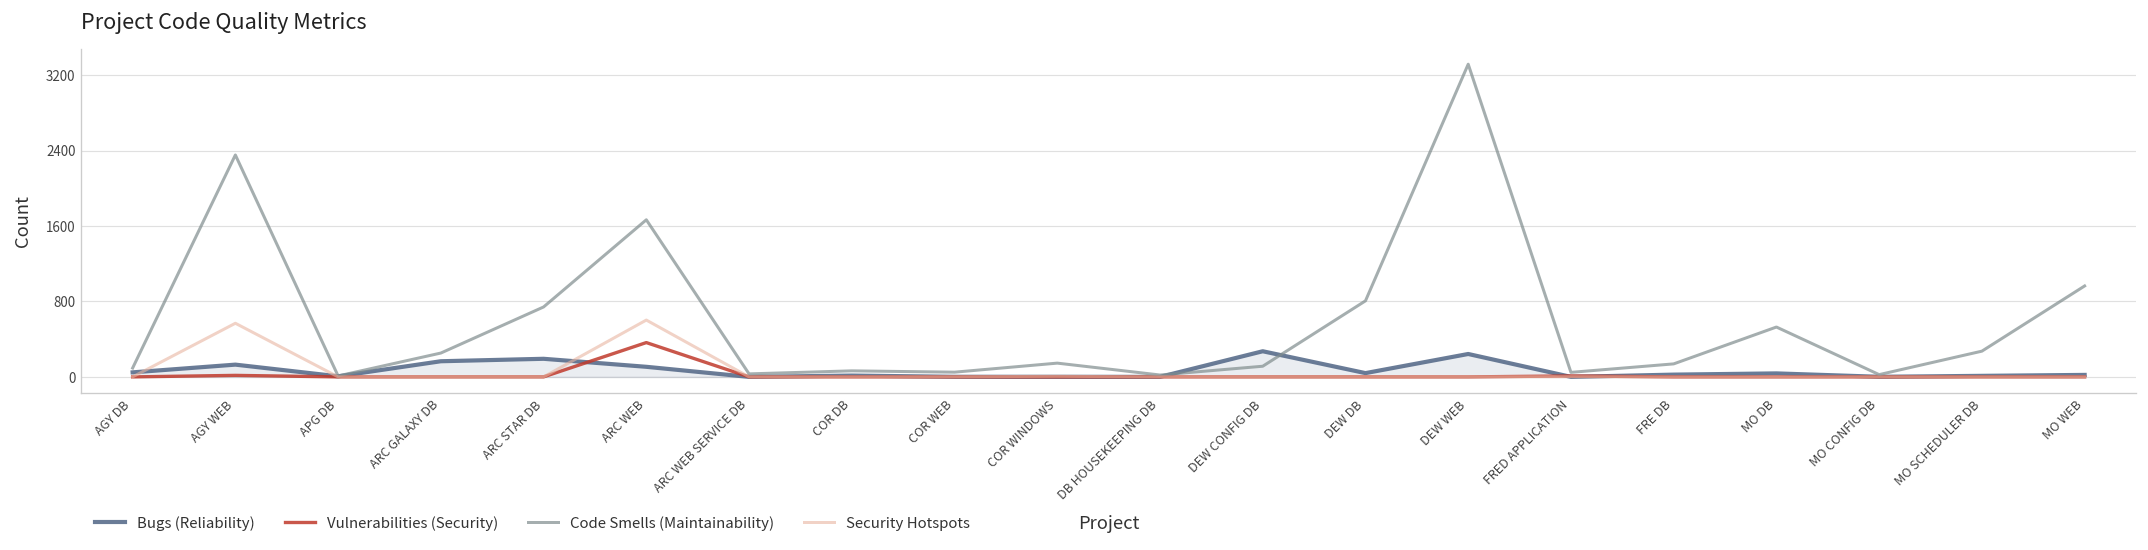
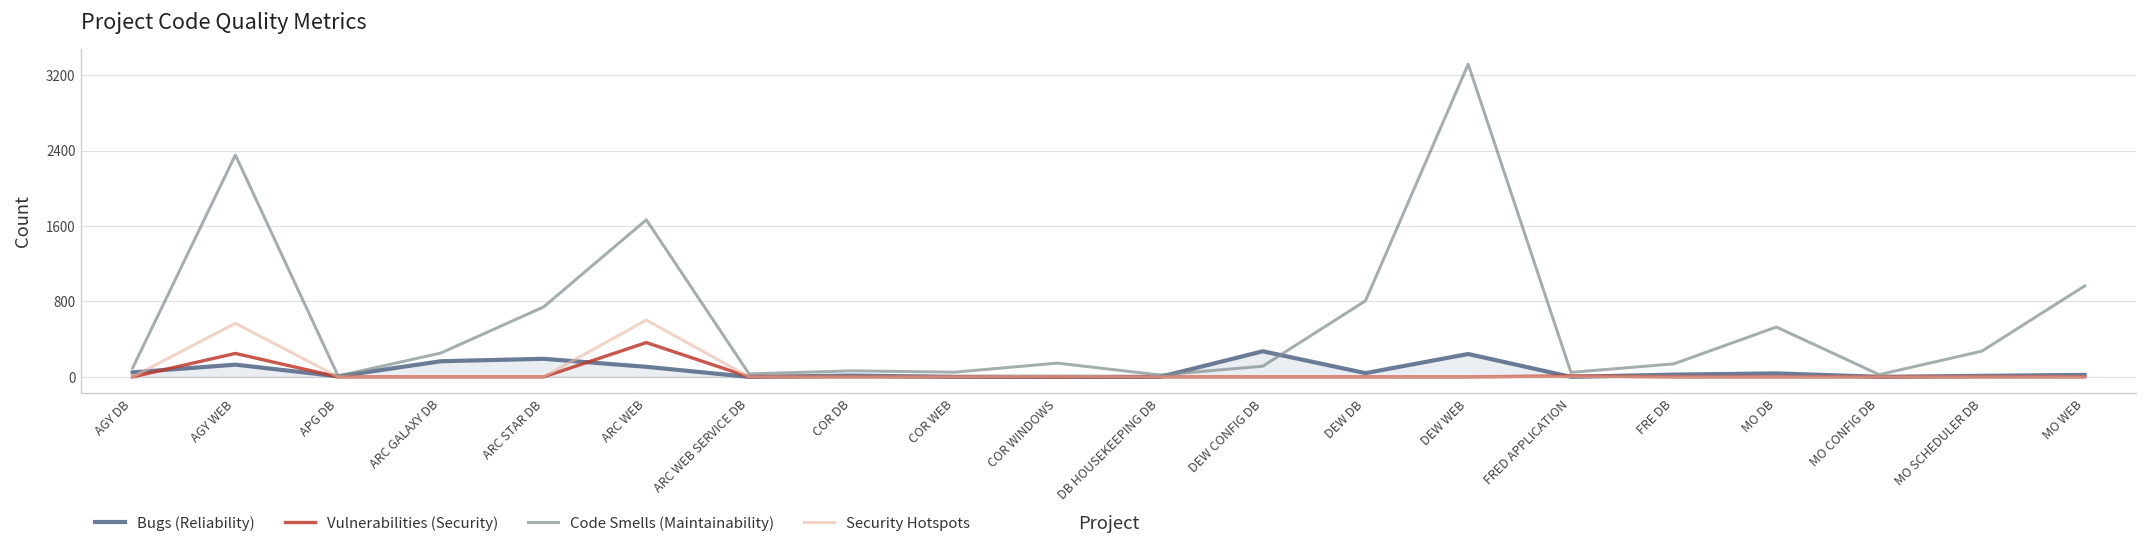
Vulnerabilities (Security), AGY WEB: 0 -> 200
